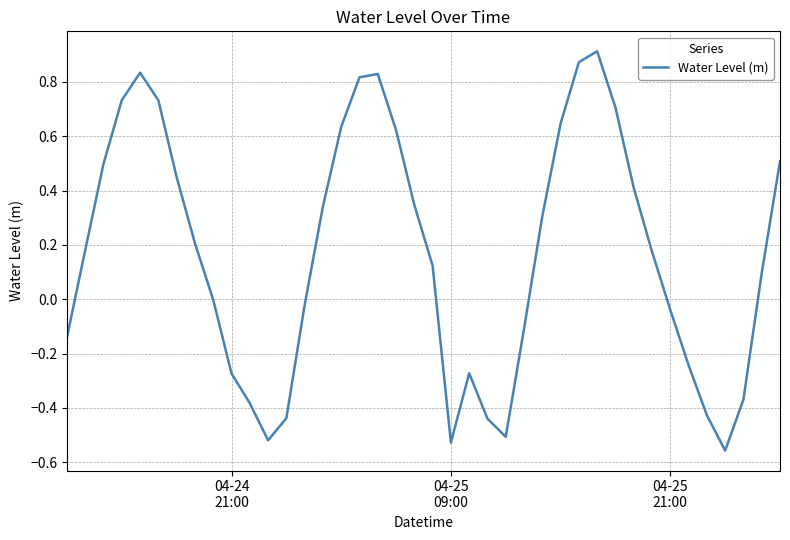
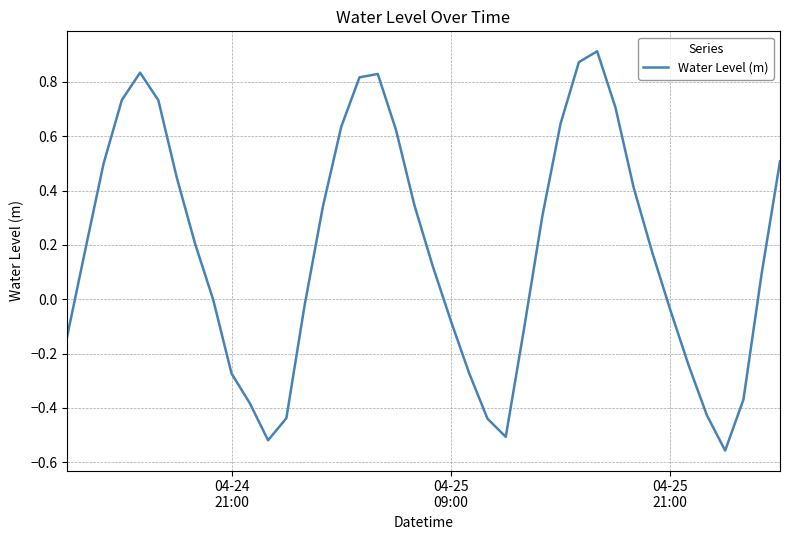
04-25 09:00: -0.53 -> -0.08
